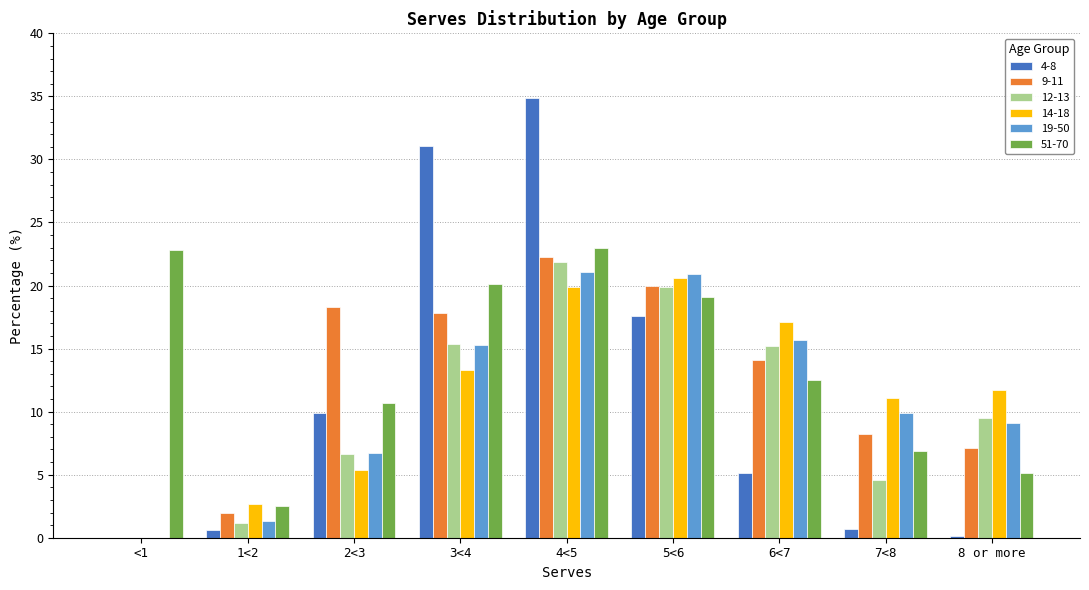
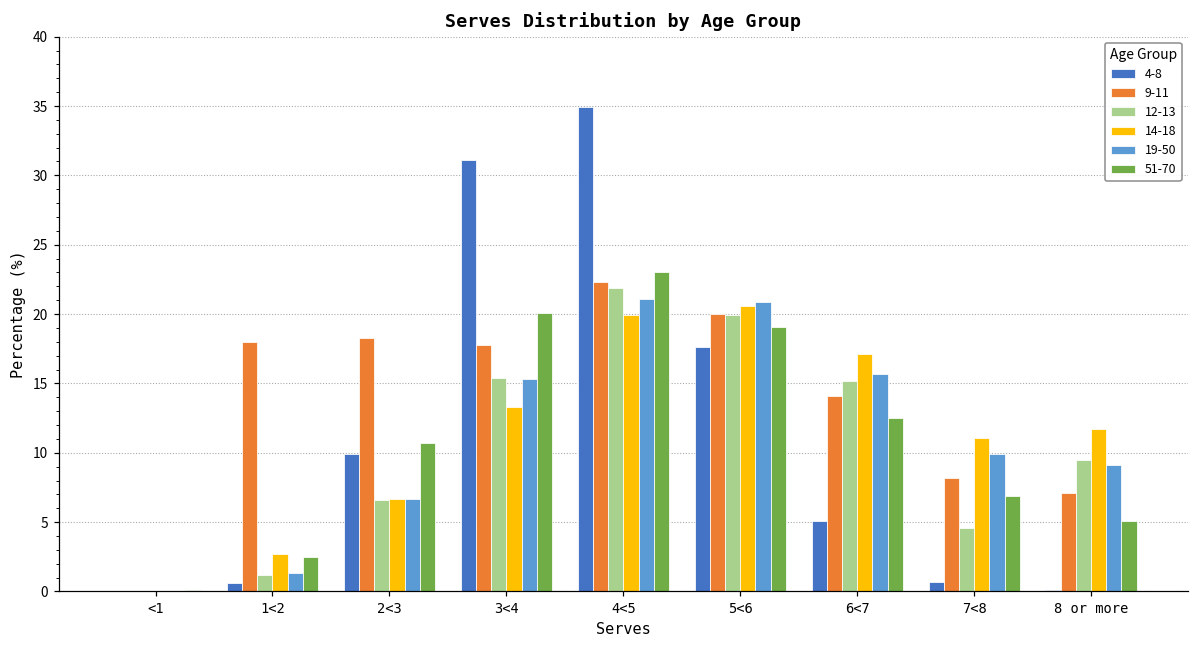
51-70, <1: 22.8 -> 0.1
9-11, 1<2: 2 -> 18
14-18, 2<3: 5.4 -> 6.7
